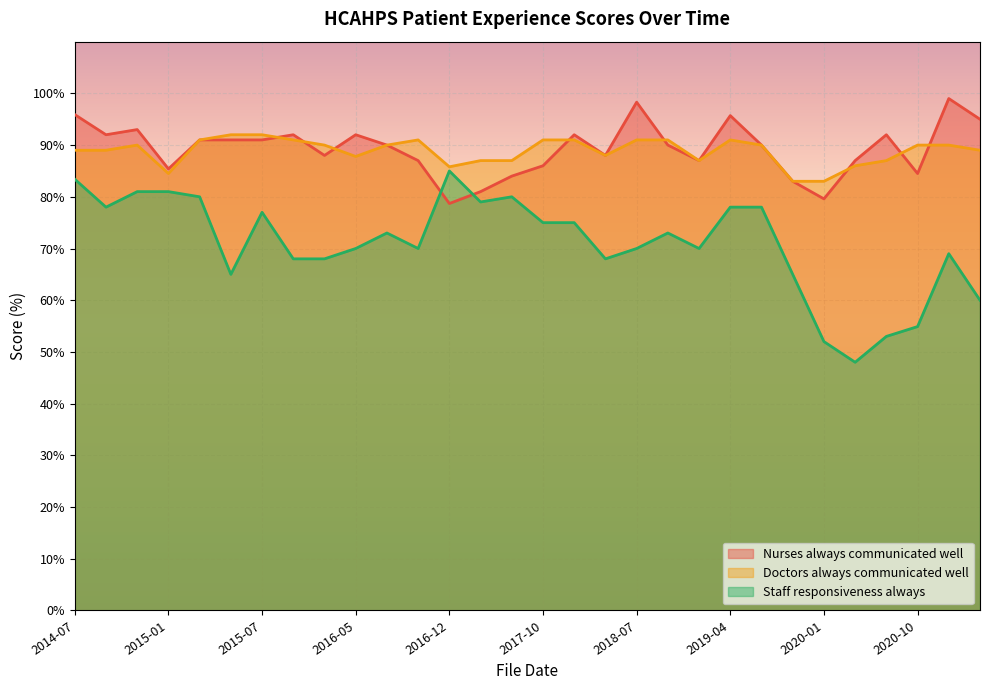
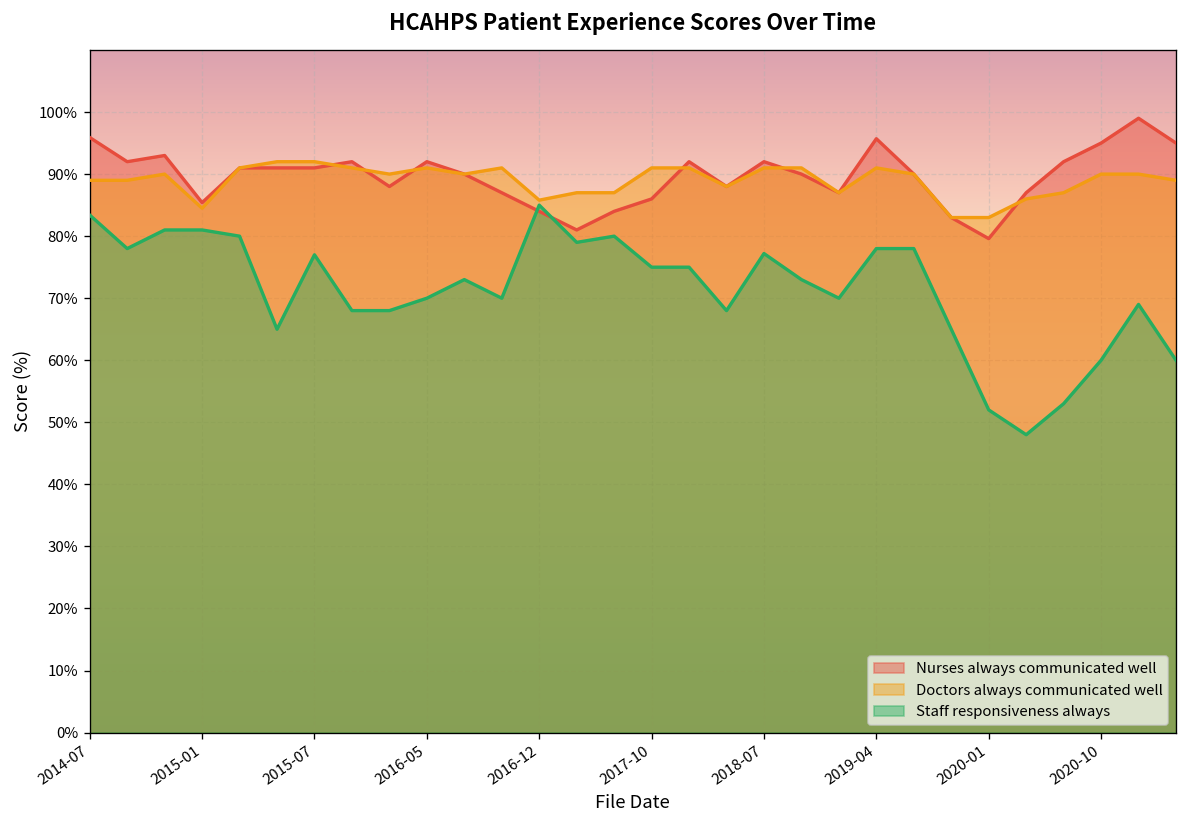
Doctors always communicated well, 2016-05: 88% -> 91%
Nurses always communicated well, 2016-12: 79% -> 84%
Nurses always communicated well, 2018-07: 98% -> 92%
Staff responsiveness always, 2018-07: 70% -> 77%
Nurses always communicated well, 2020-10: 85% -> 95%
Staff responsiveness always, 2020-10: 55% -> 60%
